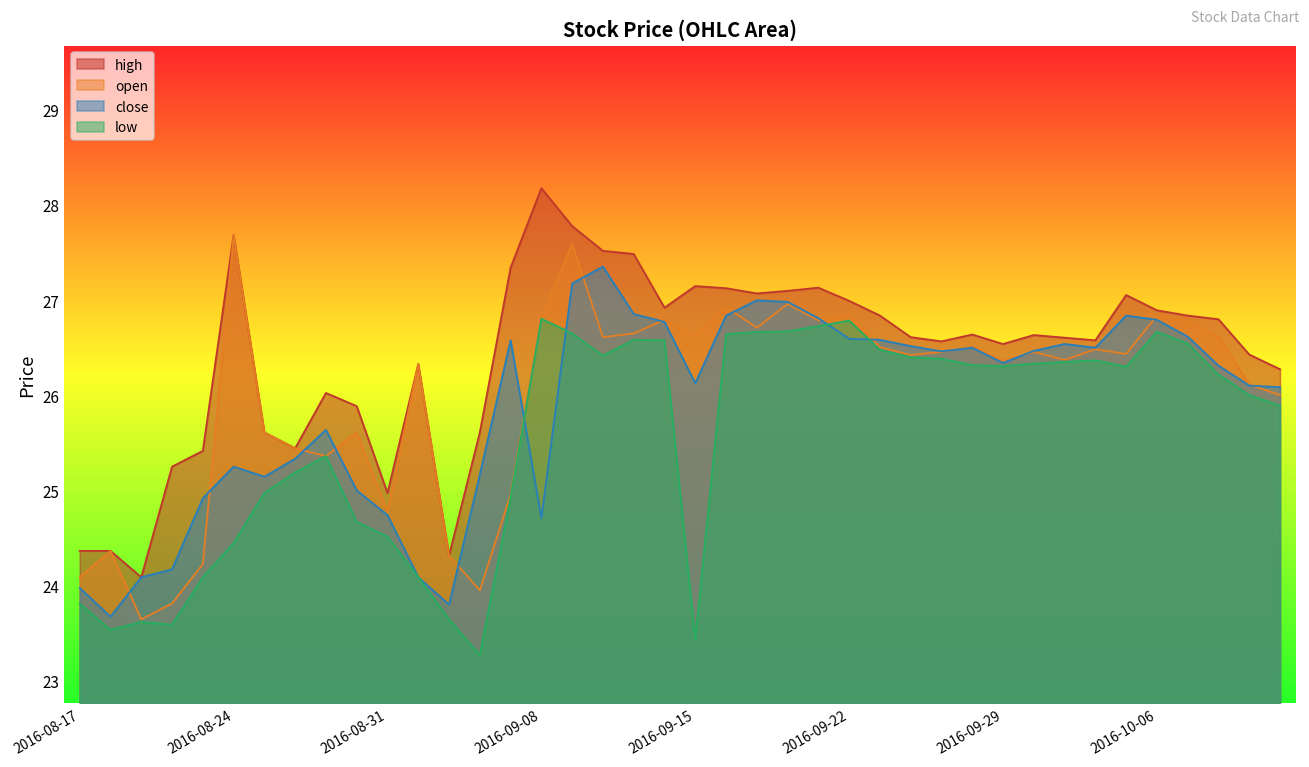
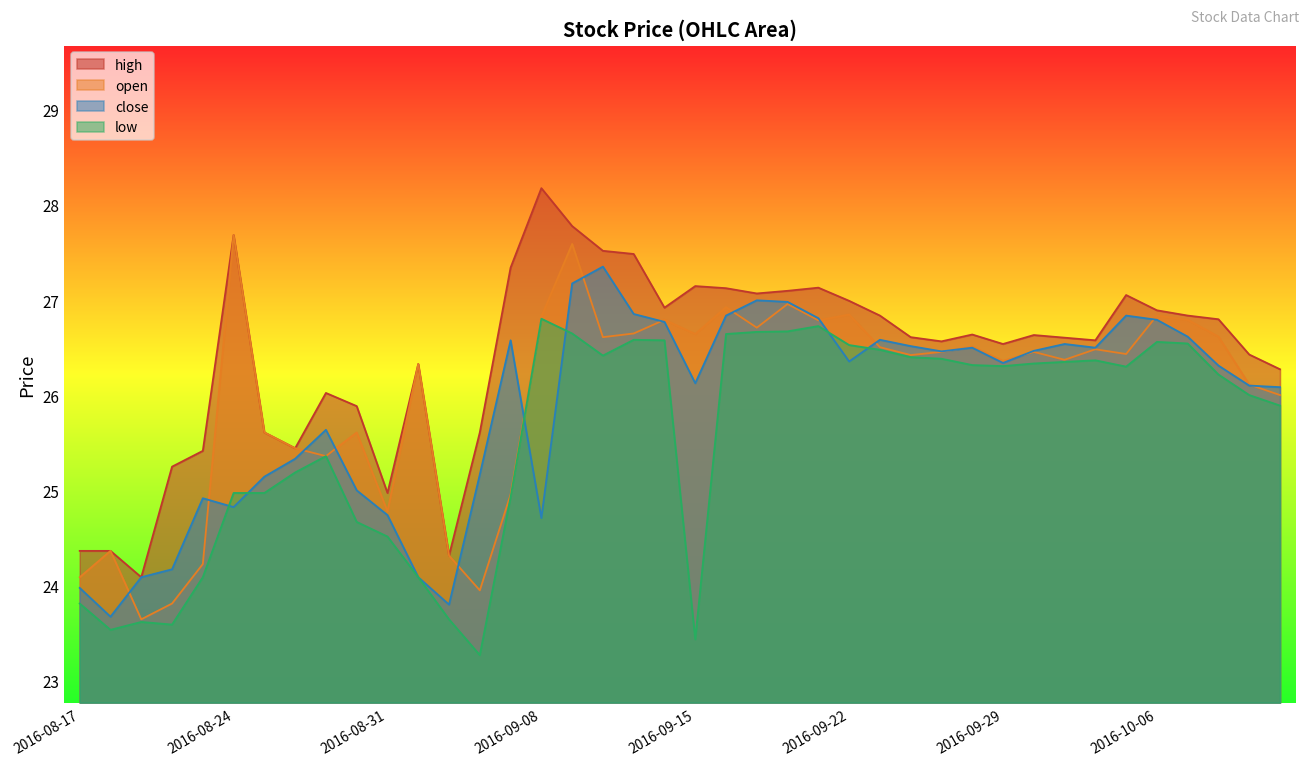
close, 2016-08-24: 25.2 -> 24.8
low, 2016-08-24: 24.4 -> 25.0
close, 2016-09-22: 26.6 -> 26.4
low, 2016-09-22: 26.8 -> 26.5
low, 2016-10-06: 26.7 -> 26.6
